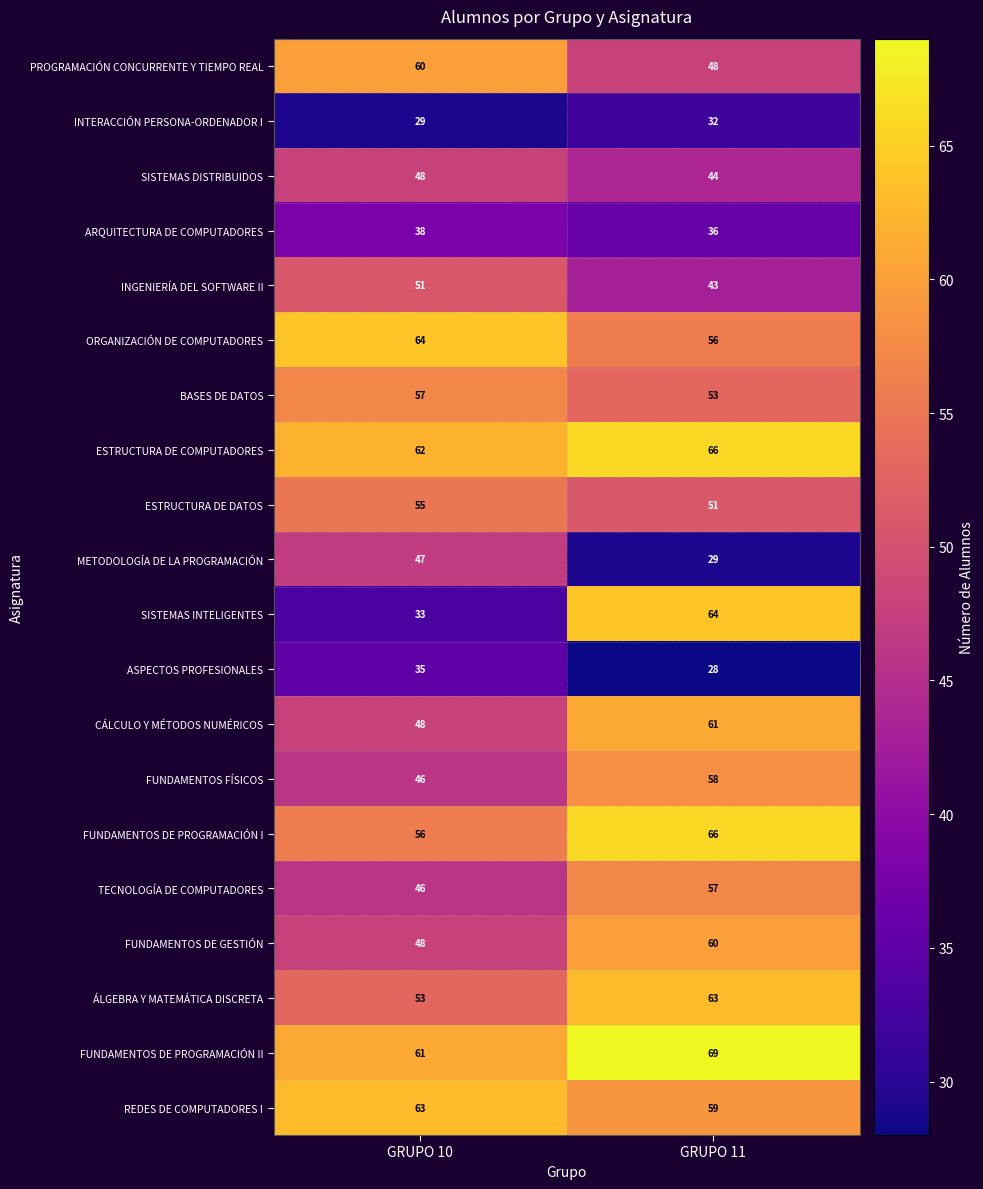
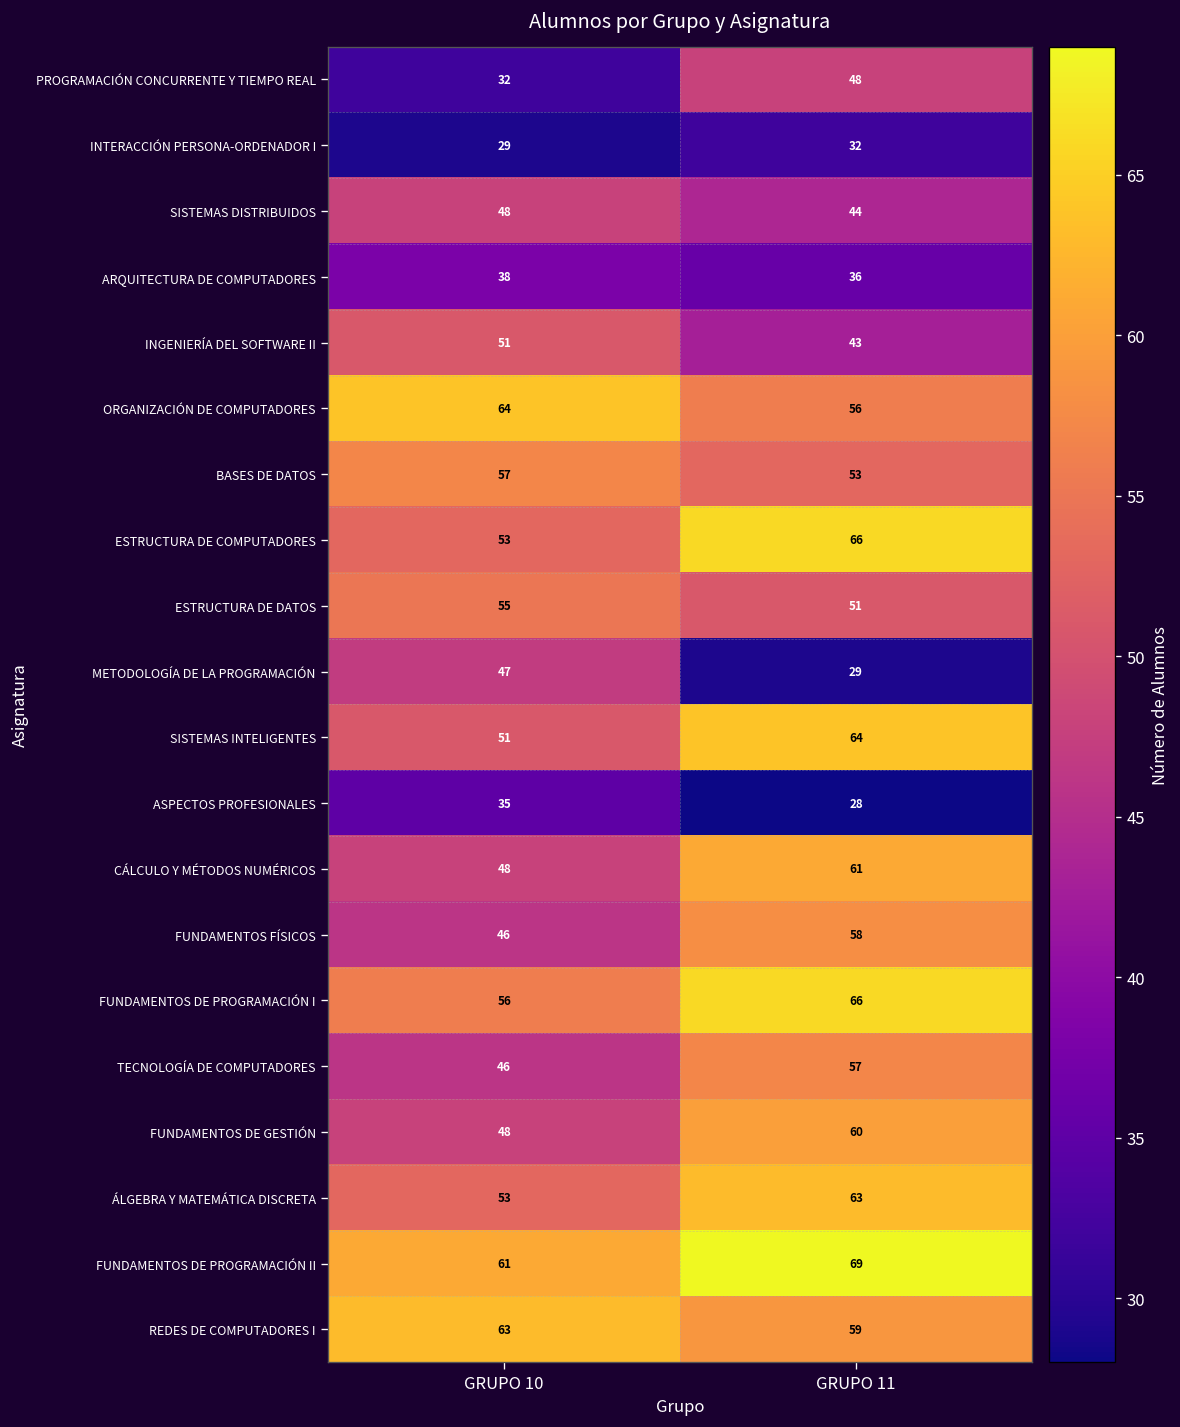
PROGRAMACIÓN CONCURRENTE Y TIEMPO REAL, GRUPO 10: 60 -> 32
ESTRUCTURA DE COMPUTADORES, GRUPO 10: 62 -> 53
SISTEMAS INTELIGENTES, GRUPO 10: 33 -> 51
